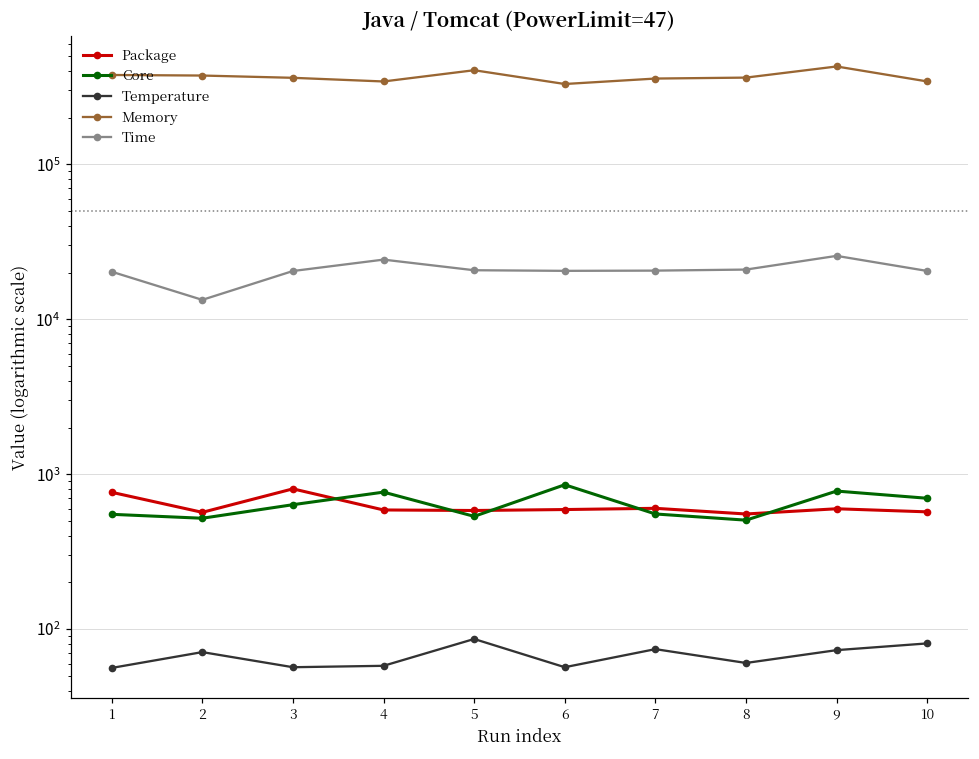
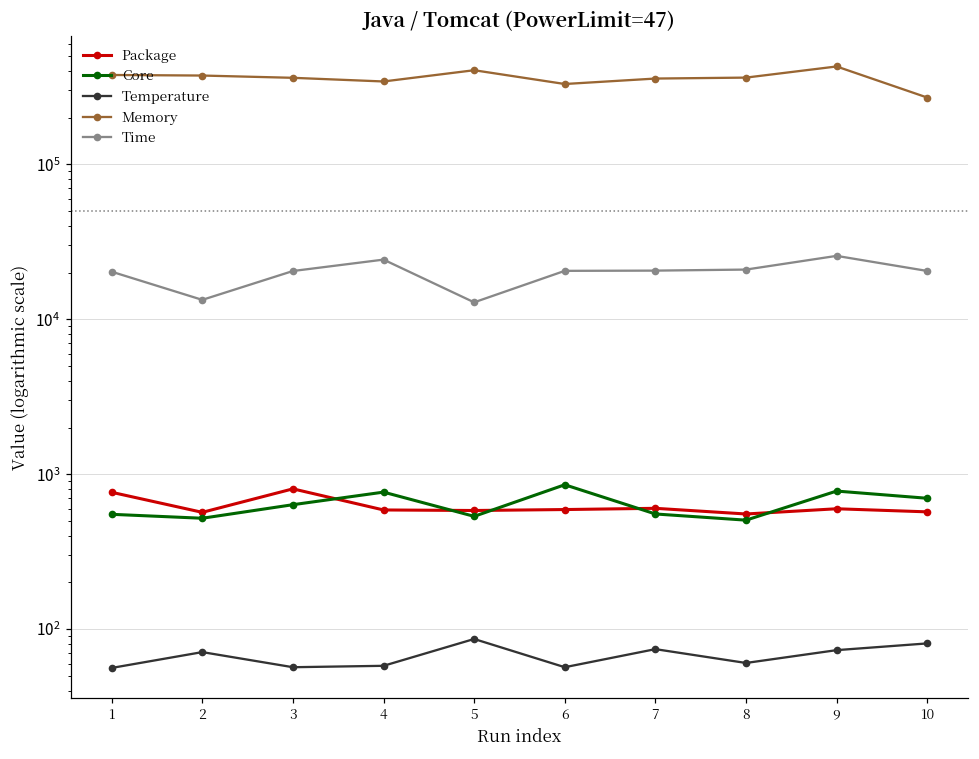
Time, 5: 21000 -> 13000
Memory, 10: 340000 -> 270000
